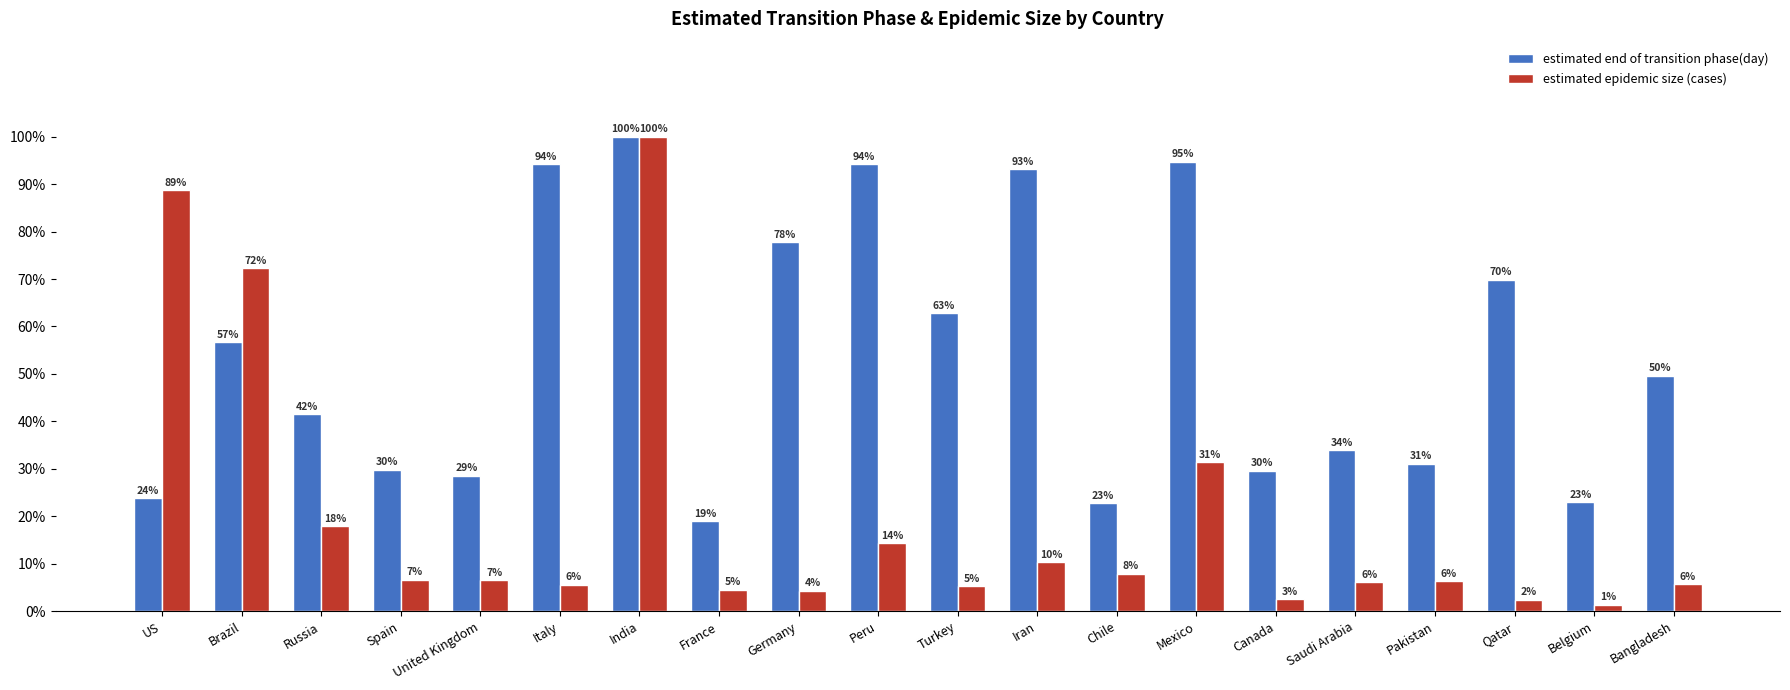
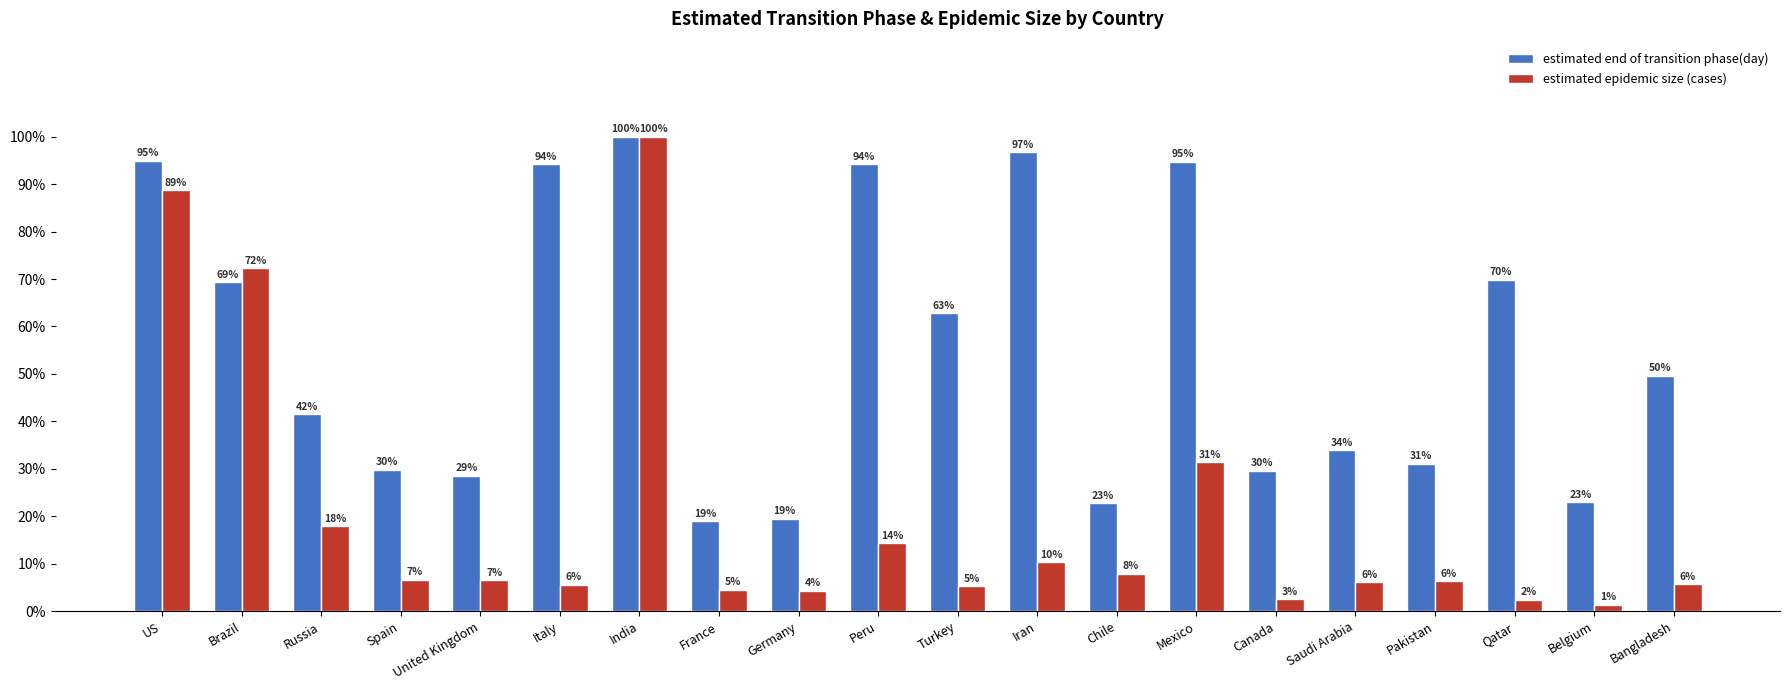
estimated end of transition phase(day), US: 24% -> 95%
estimated end of transition phase(day), Brazil: 57% -> 69%
estimated end of transition phase(day), Germany: 78% -> 19%
estimated end of transition phase(day), Iran: 93% -> 97%
